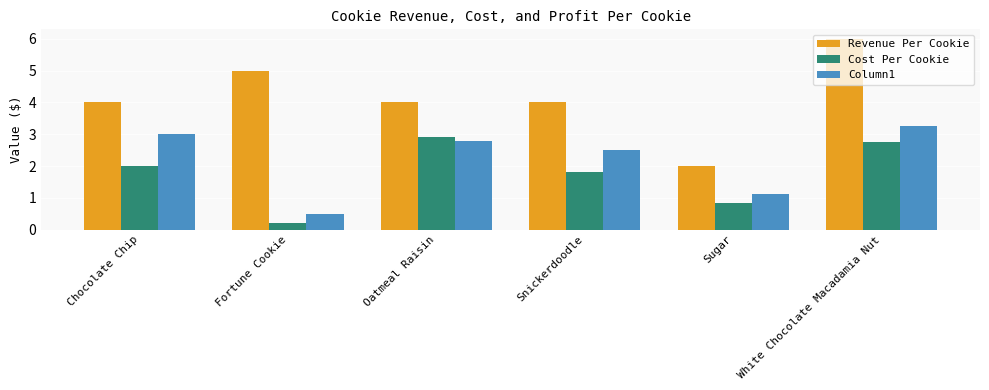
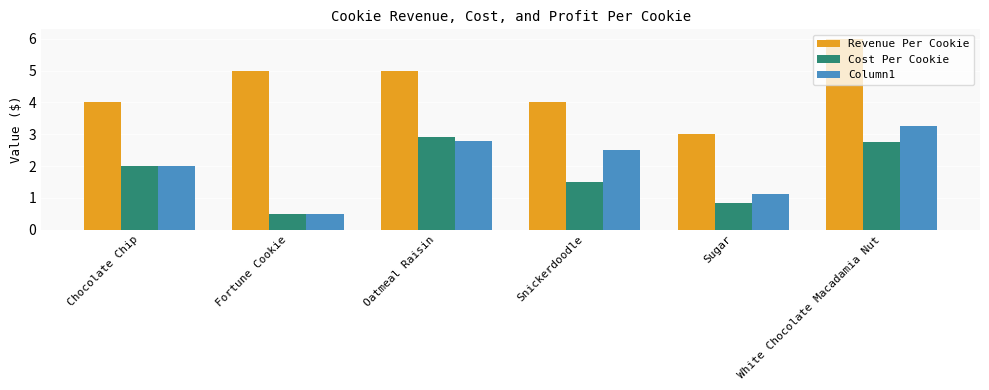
Column1, Chocolate Chip: 3 -> 2
Cost Per Cookie, Fortune Cookie: 0.2 -> 0.5
Revenue Per Cookie, Oatmeal Raisin: 4 -> 5
Cost Per Cookie, Snickerdoodle: 1.8 -> 1.5
Revenue Per Cookie, Sugar: 2 -> 3
